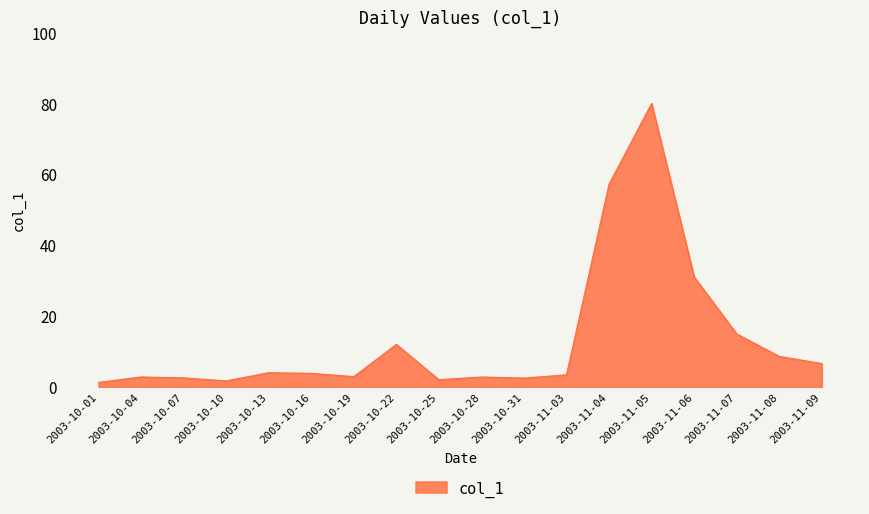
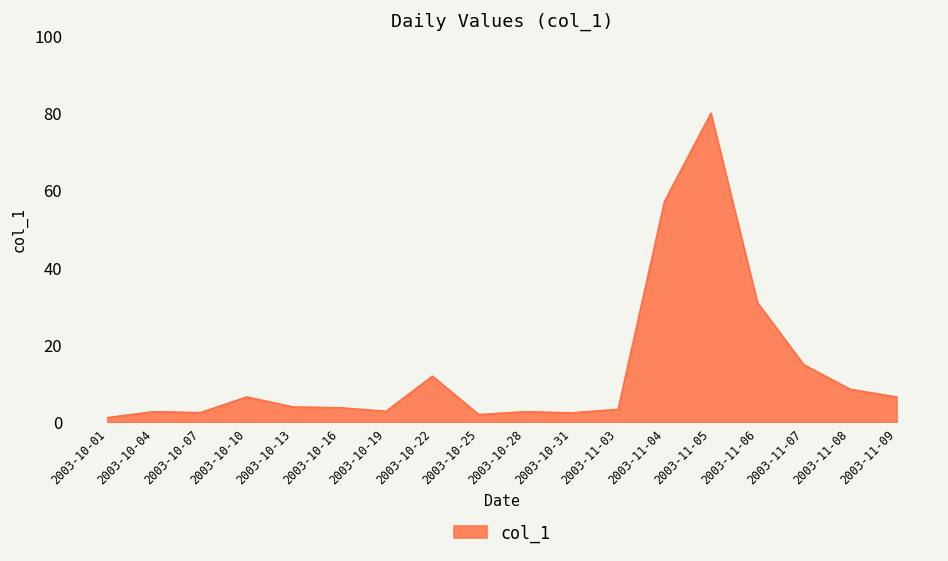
2003-10-10: 2 -> 7
